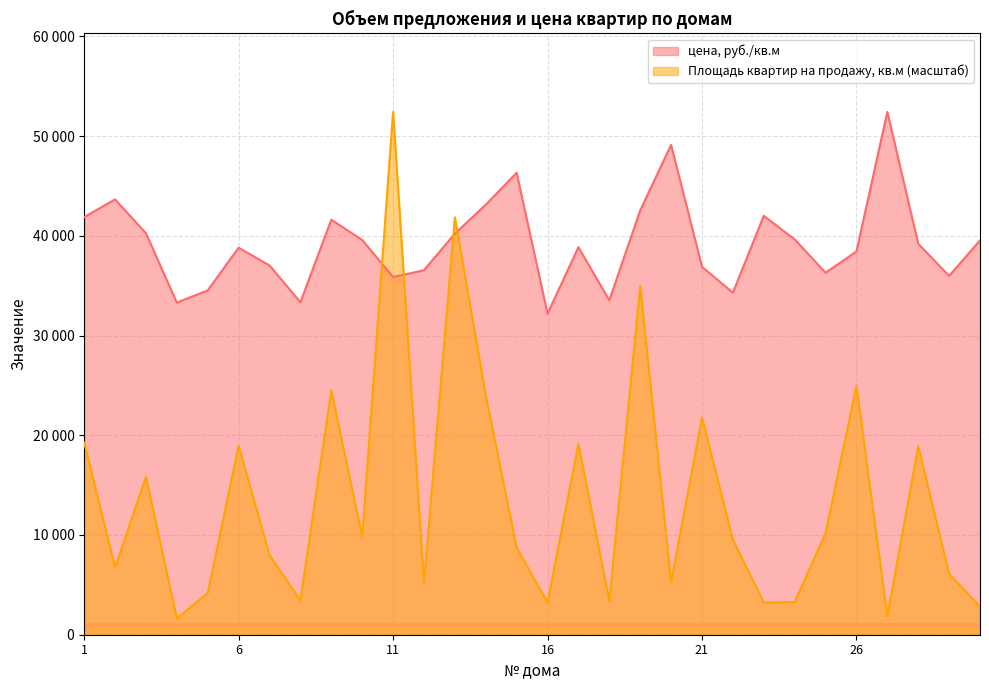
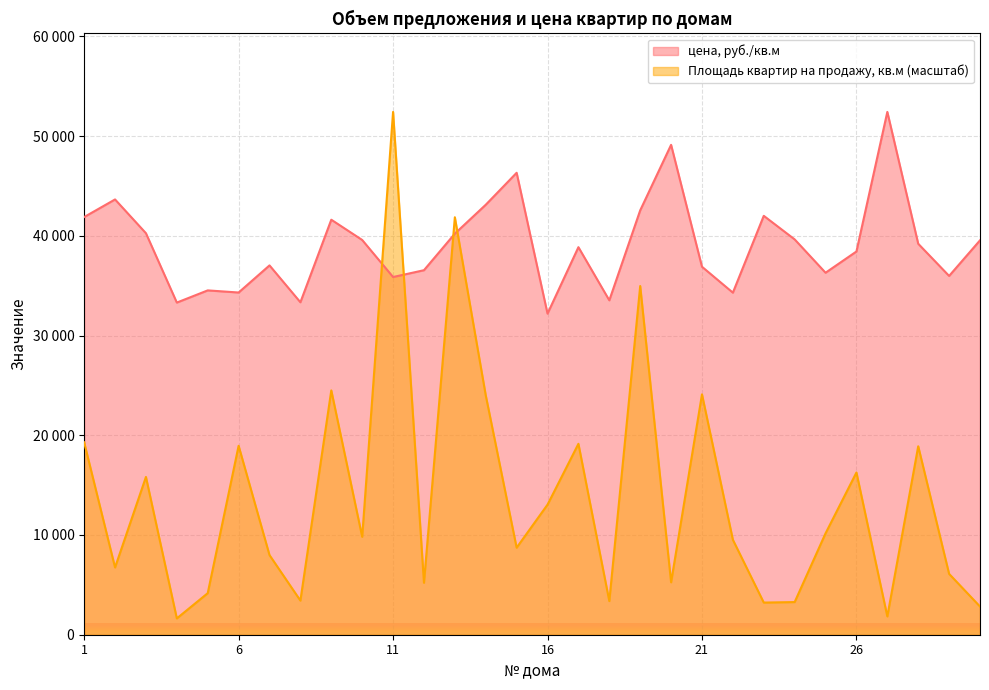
цена, руб./кв.м, 6: 39000 -> 34000
Площадь квартир на продажу, кв.м (масштаб), 16: 3000 -> 13000
Площадь квартир на продажу, кв.м (масштаб), 21: 22000 -> 24000
Площадь квартир на продажу, кв.м (масштаб), 26: 25000 -> 16000
